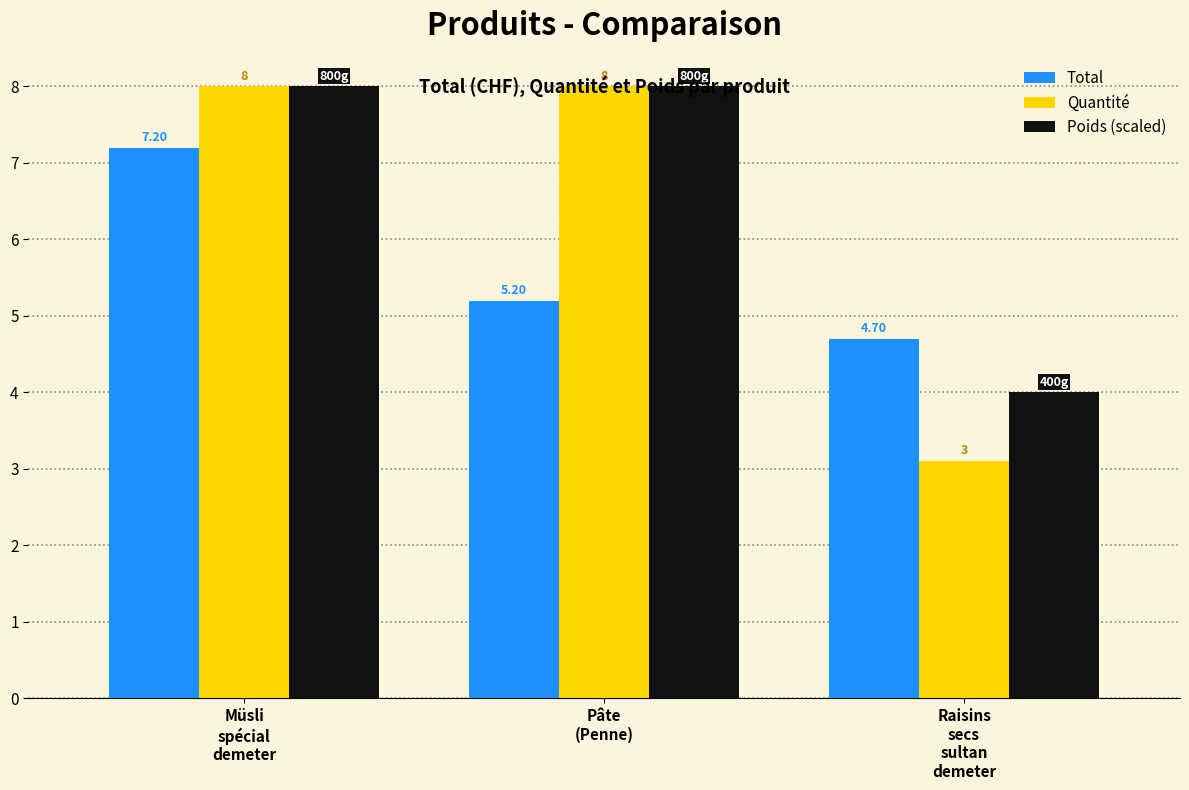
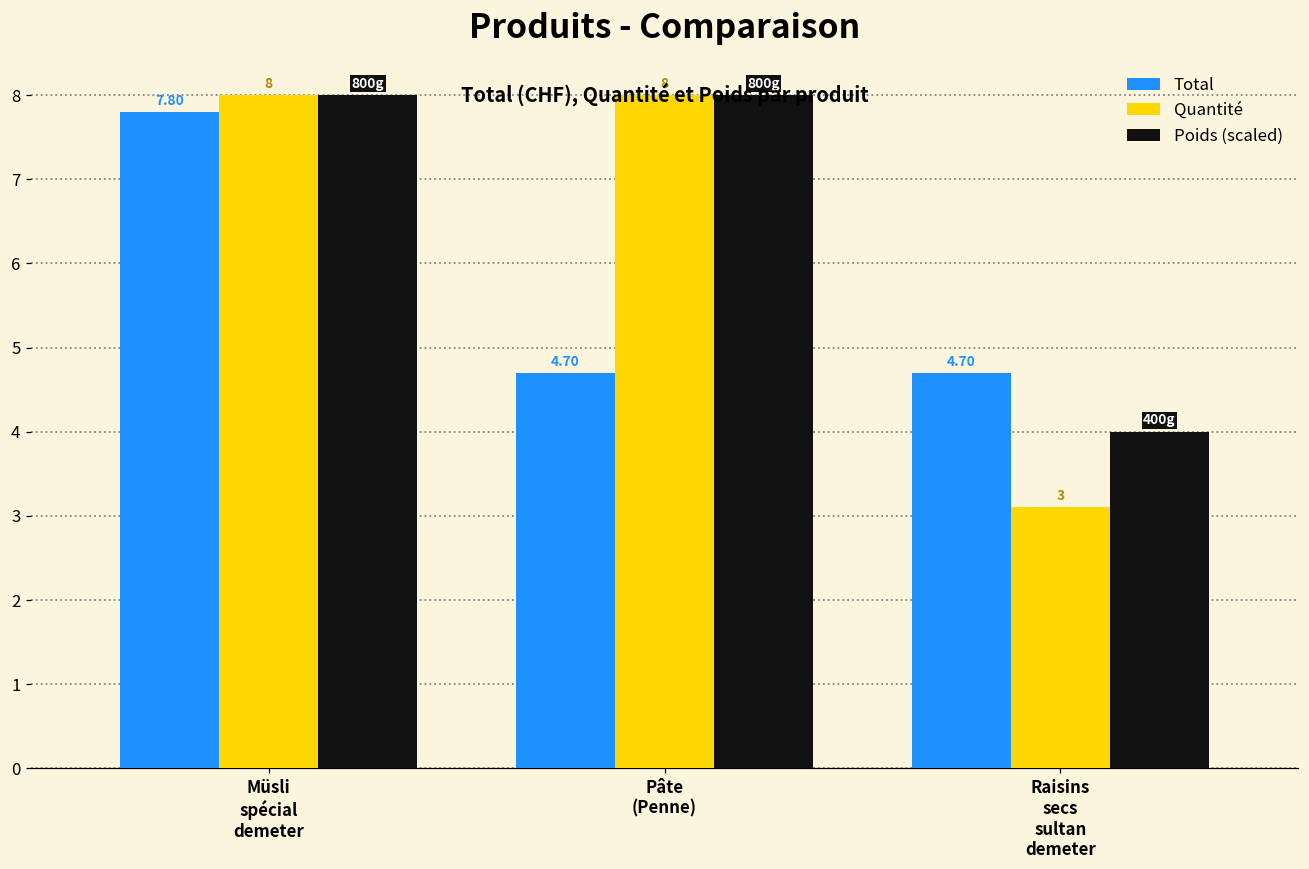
Total, Müsli spécial demeter: 7.20 -> 7.80
Total, Pâte (Penne): 5.20 -> 4.70
